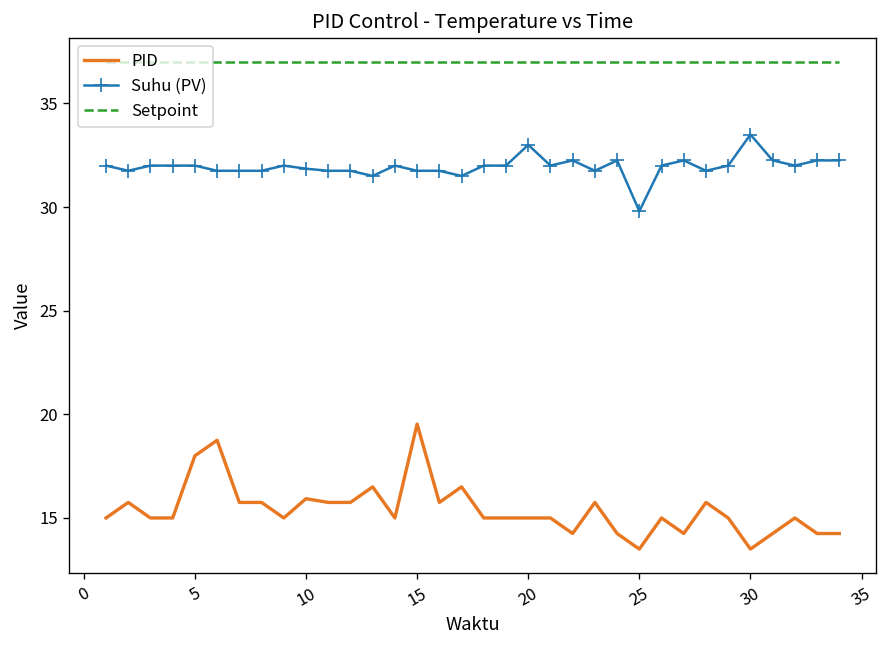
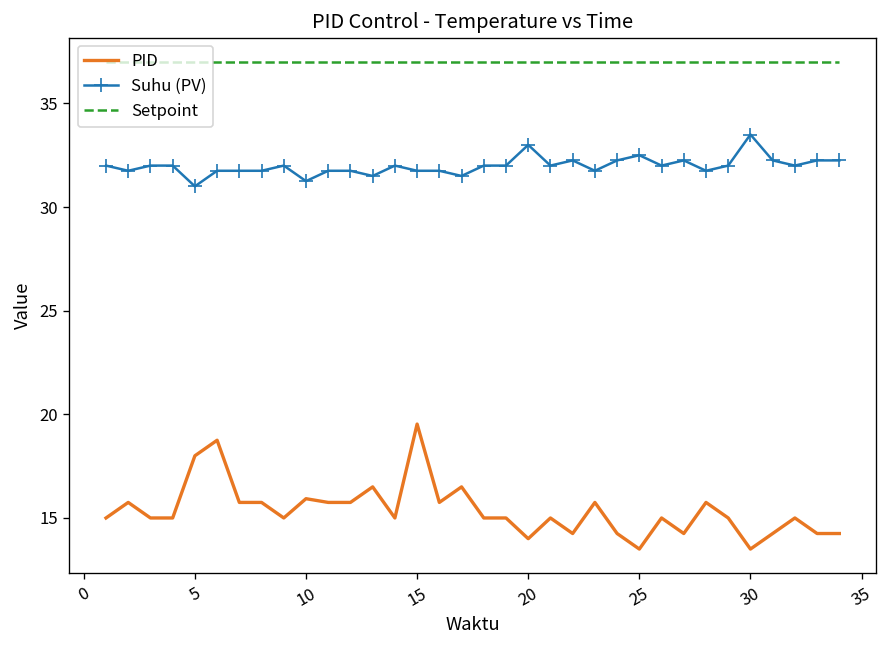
Suhu (PV), 5: 32 -> 31
Suhu (PV), 10: 31.9 -> 31.3
PID, 20: 15 -> 14
Suhu (PV), 25: 29.8 -> 32.5
